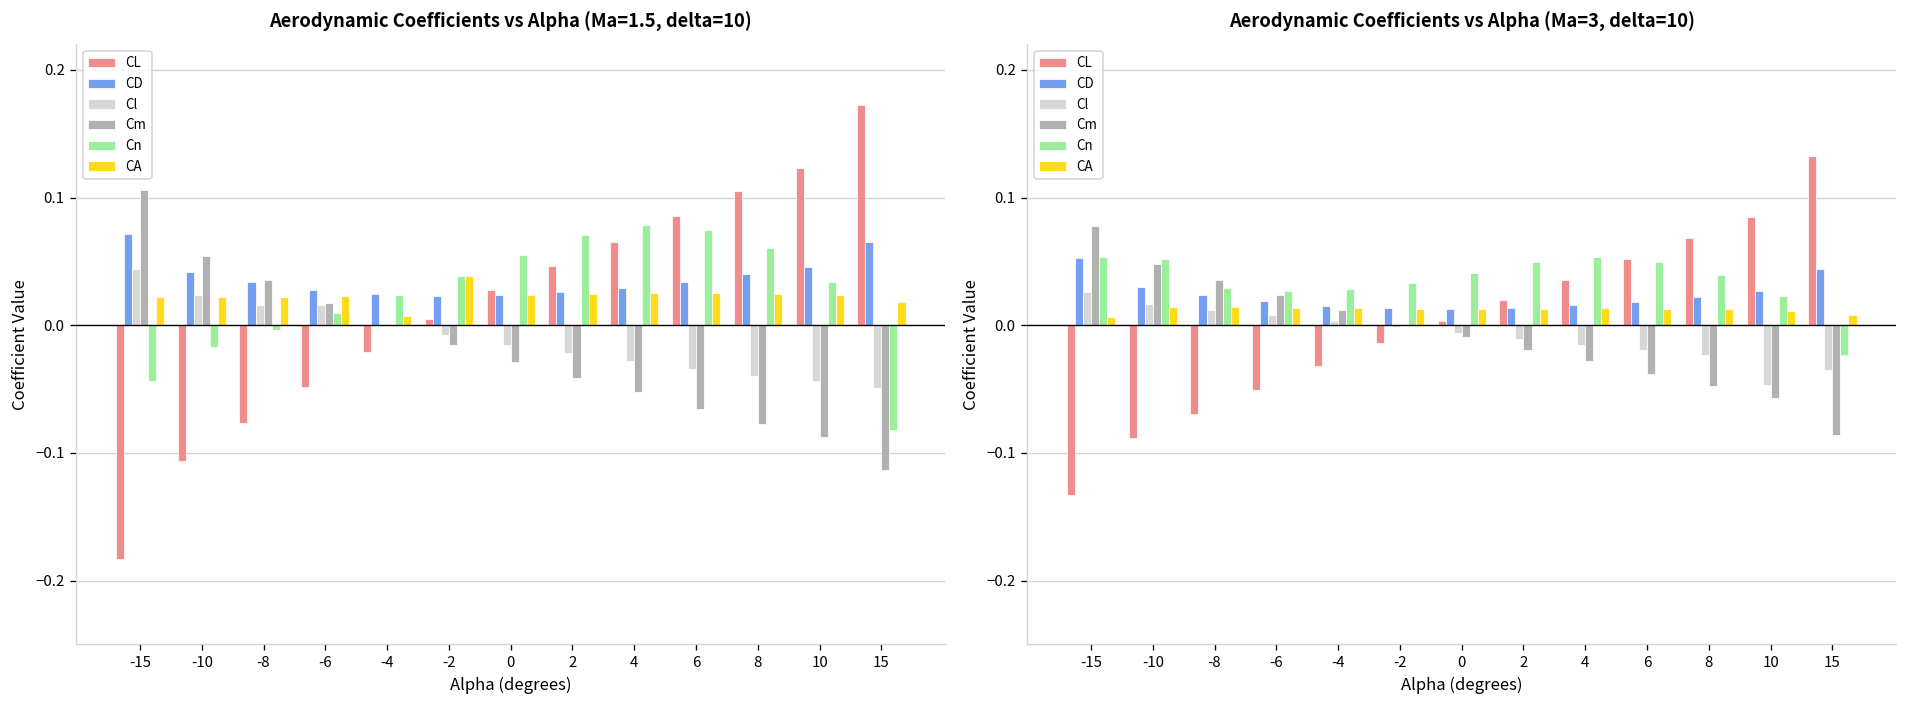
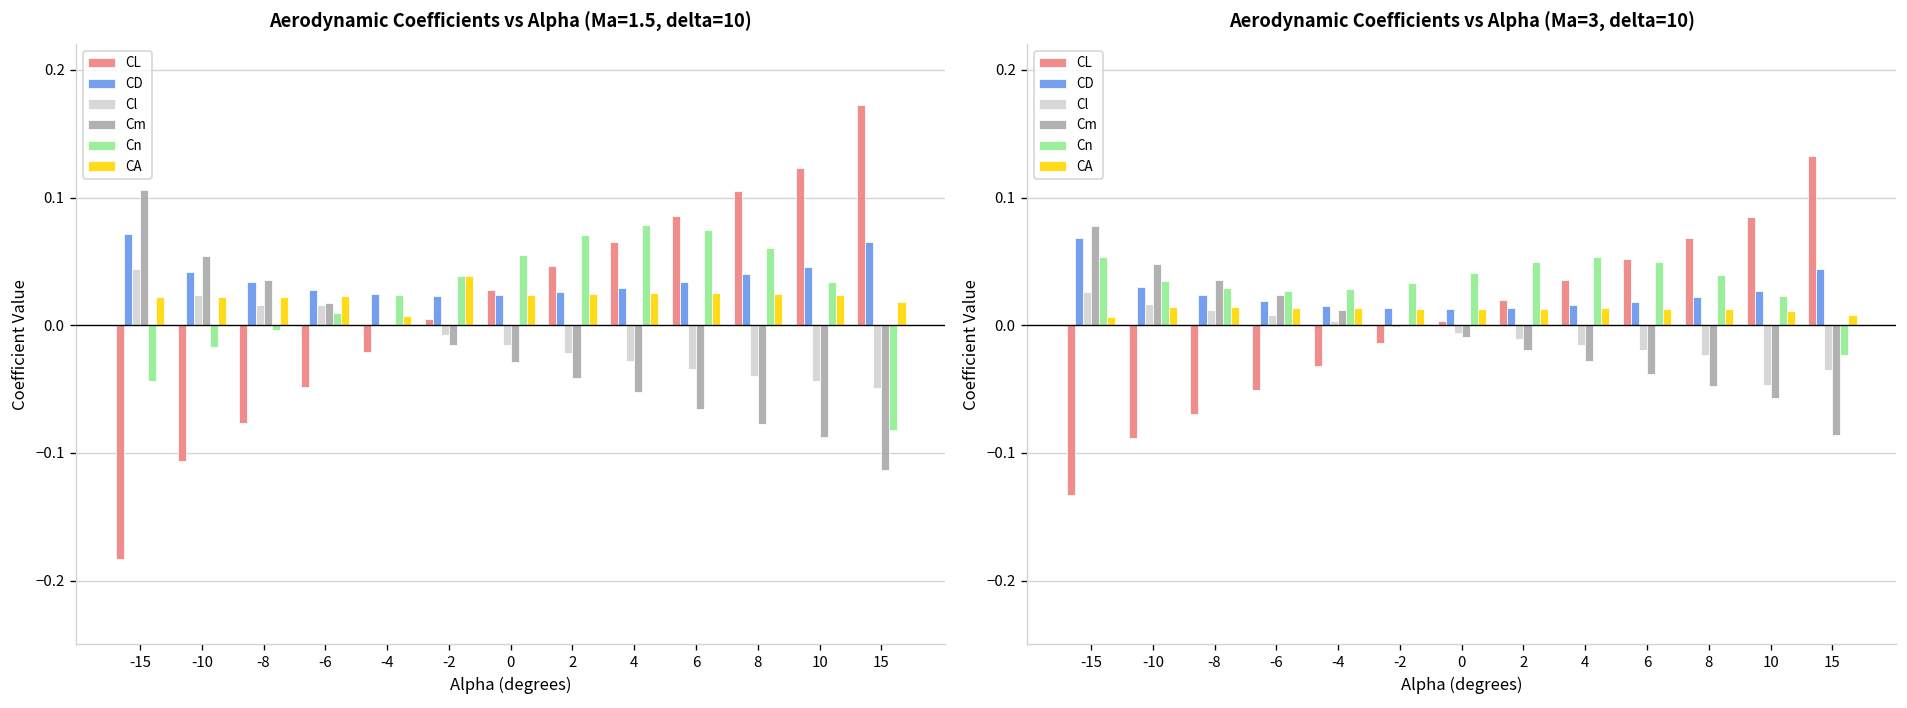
Aerodynamic Coefficients vs Alpha (Ma=3, delta=10), CD, -15: 0.052 -> 0.068
Aerodynamic Coefficients vs Alpha (Ma=3, delta=10), Cn, -10: 0.052 -> 0.035
